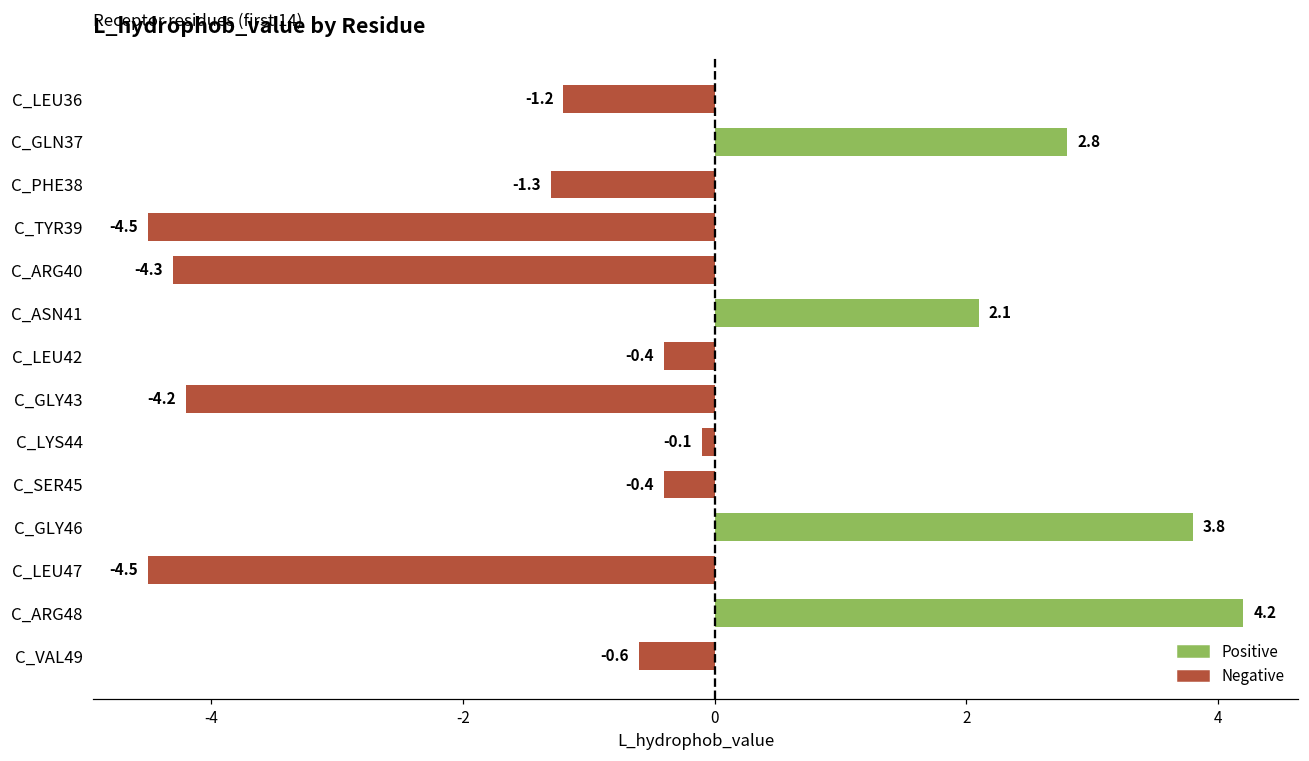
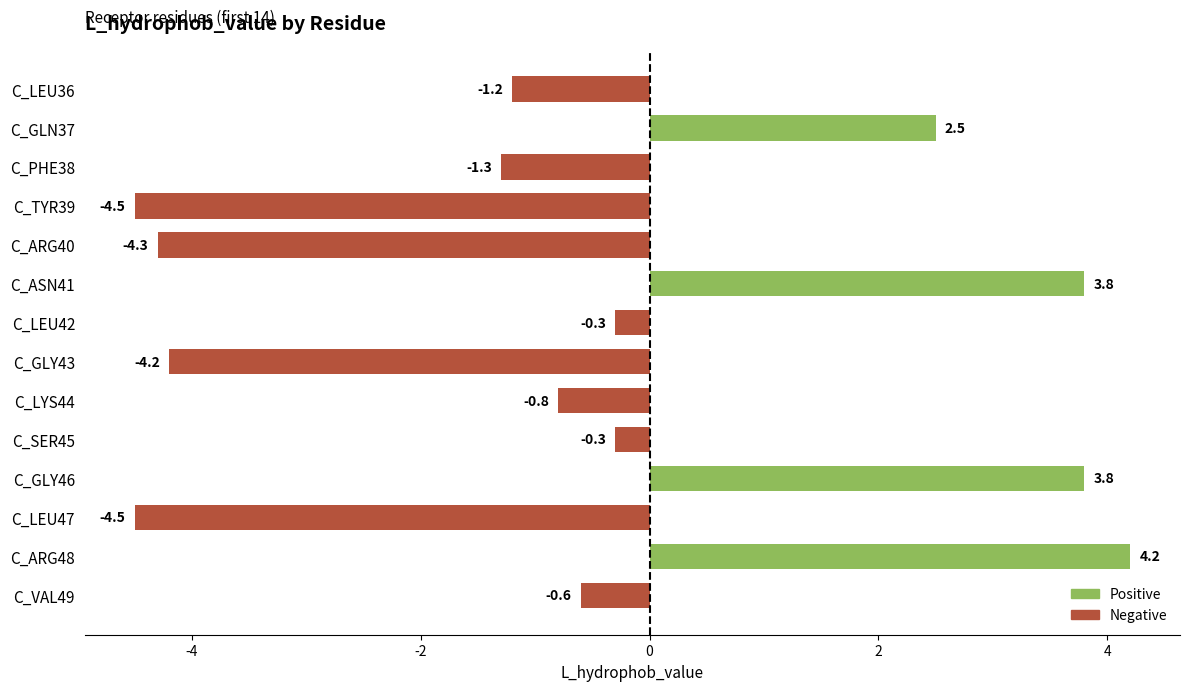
C_GLN37: 2.8 -> 2.5
C_ASN41: 2.1 -> 3.8
C_LEU42: -0.4 -> -0.3
C_LYS44: -0.1 -> -0.8
C_SER45: -0.4 -> -0.3
